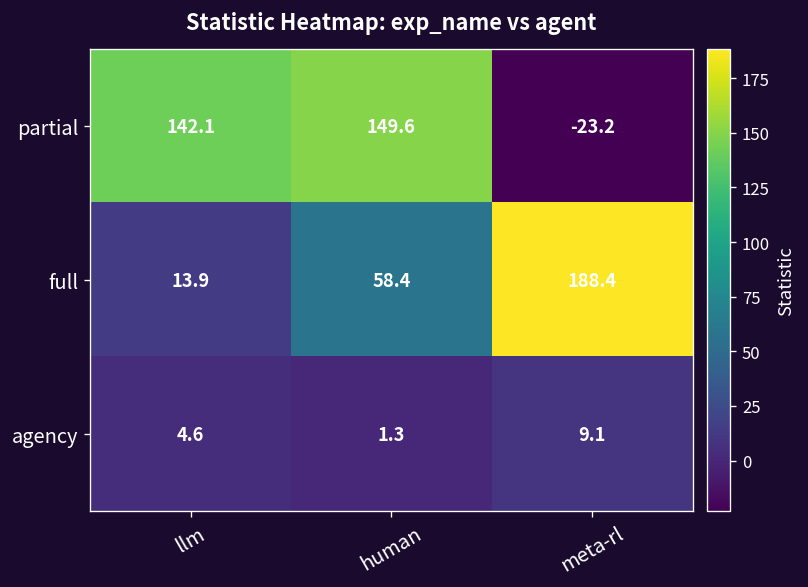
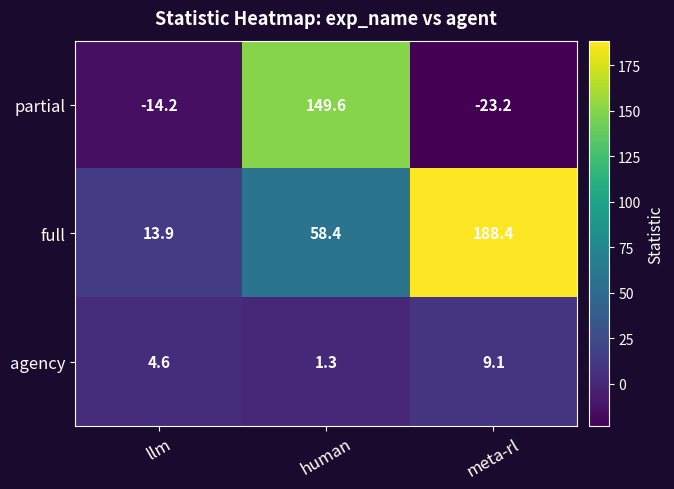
partial, llm: 142.1 -> -14.2
